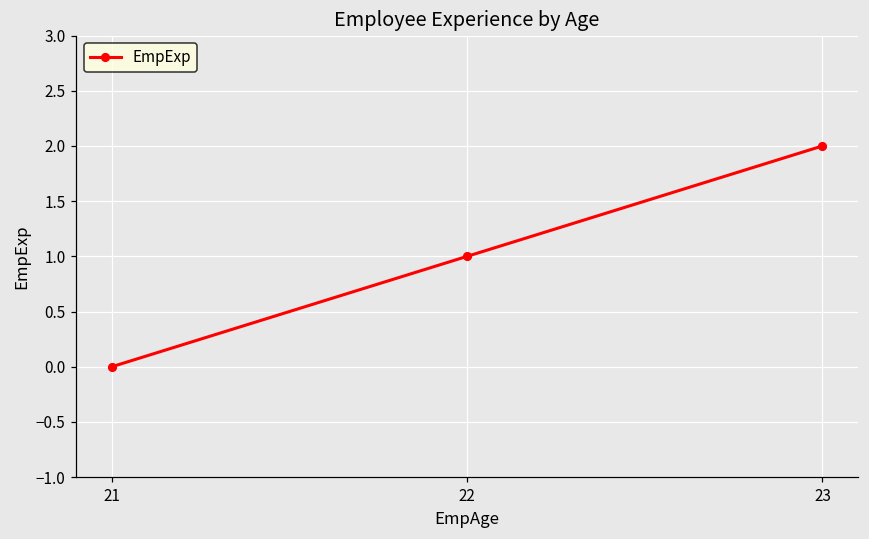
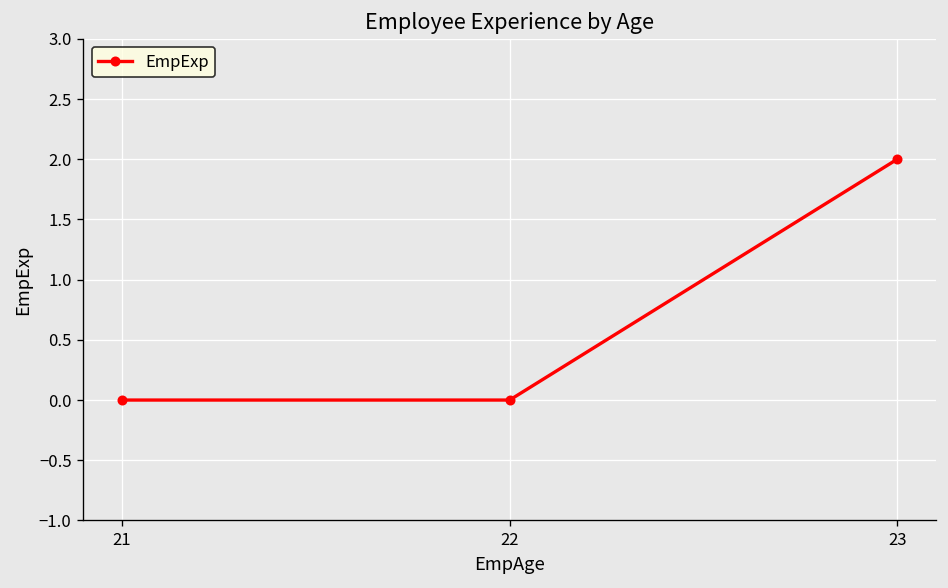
22: 1 -> 0
